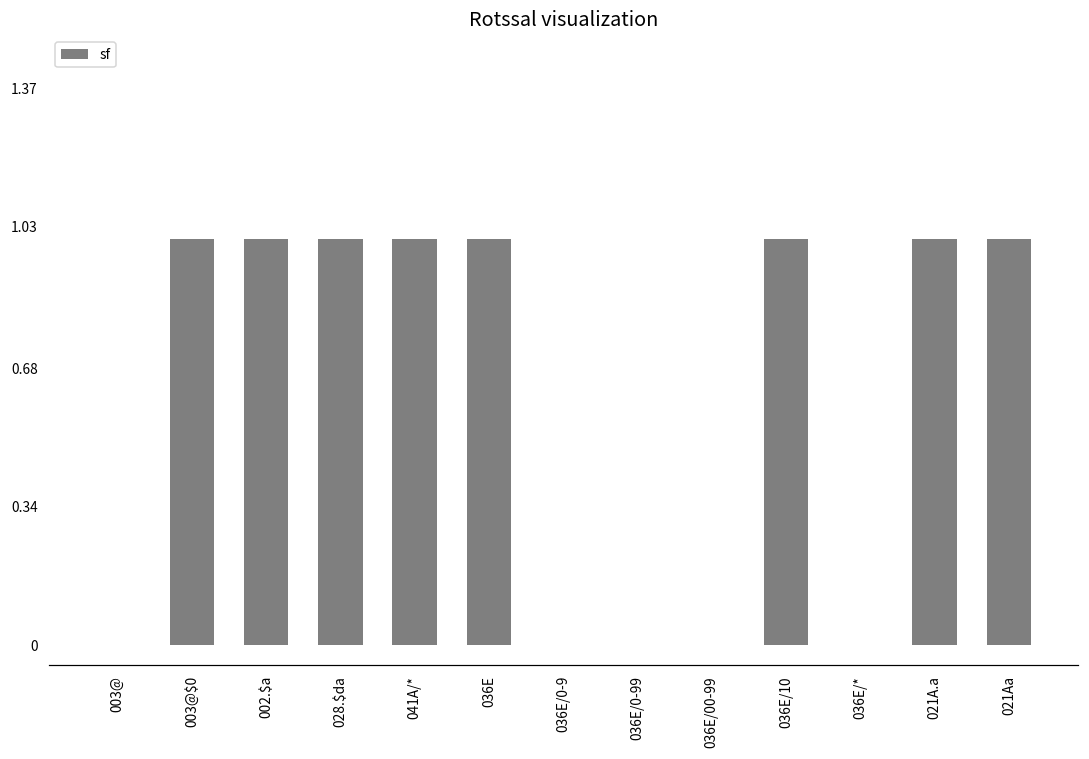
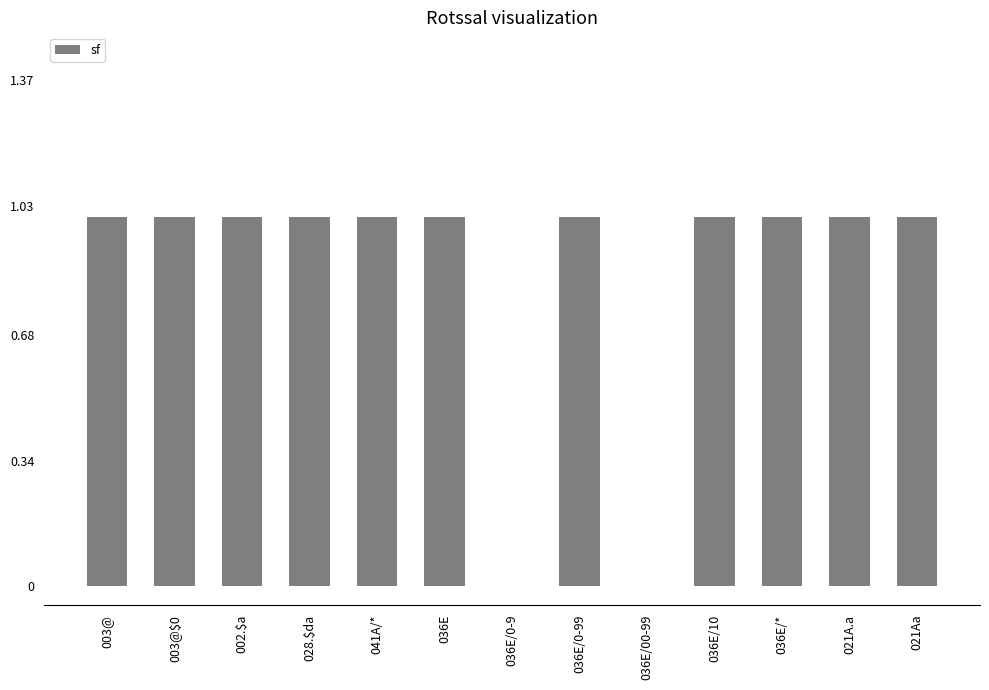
003@: 0 -> 1
036E/0-99: 0 -> 1
036E/*: 0 -> 1
